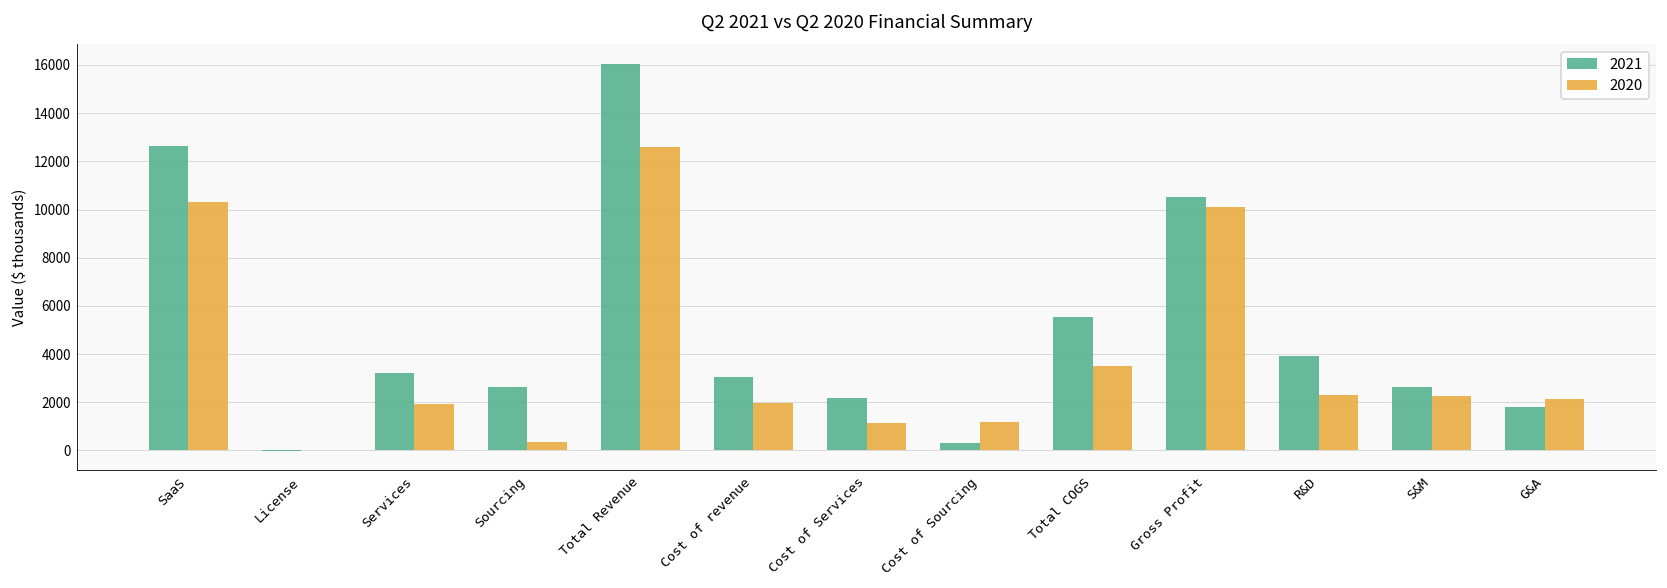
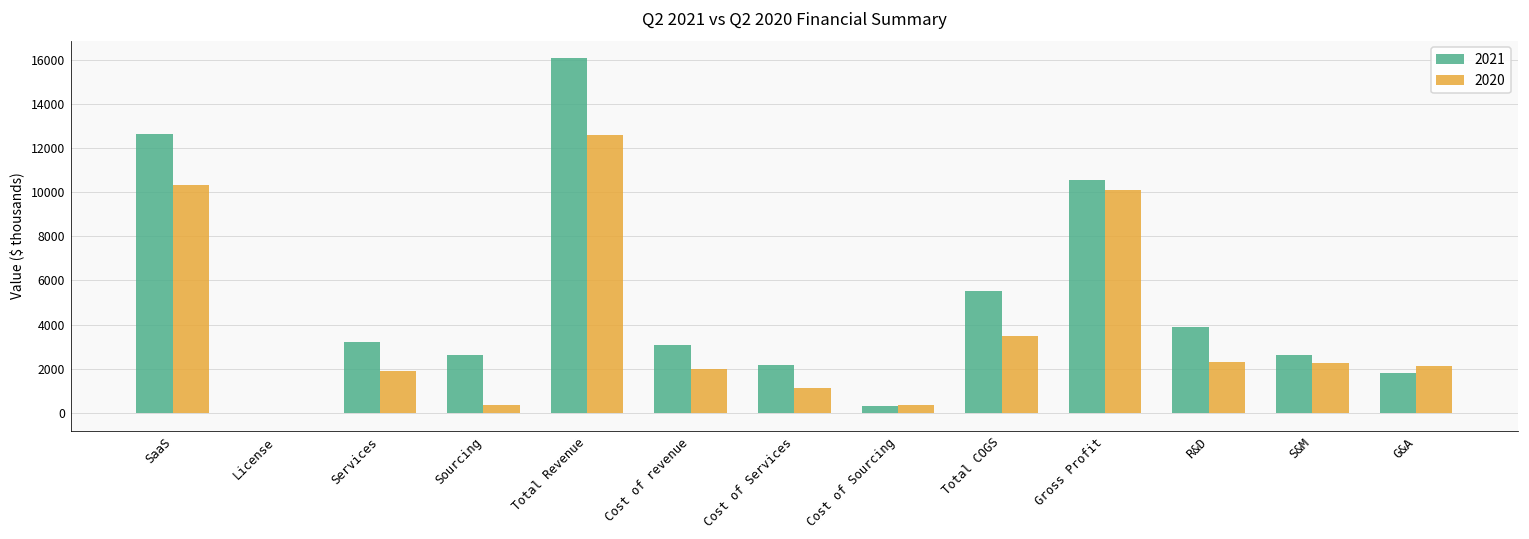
2020, Cost of Sourcing: 1200 -> 400
